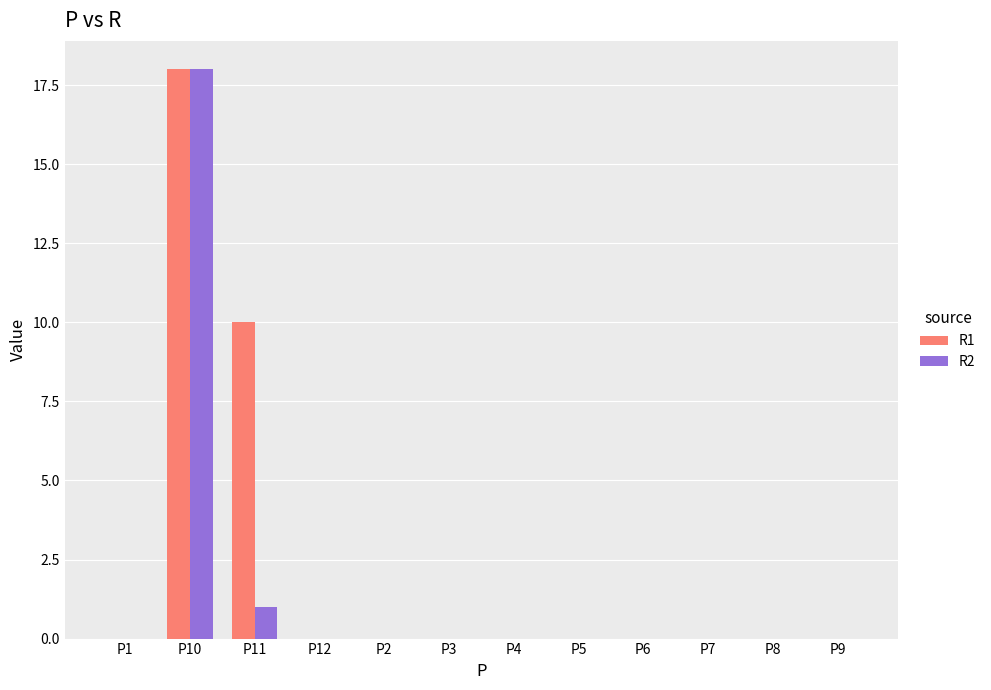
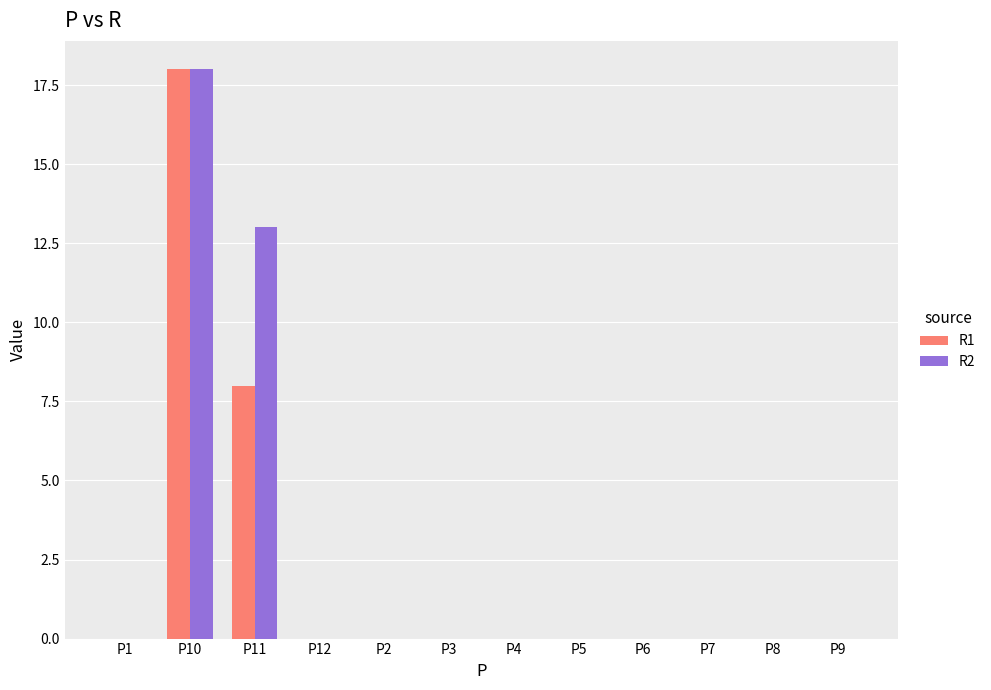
R1, P11: 10 -> 8
R2, P11: 1 -> 13
